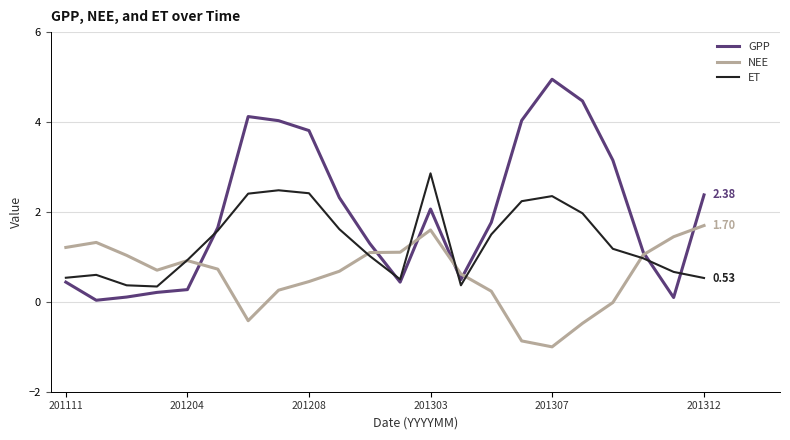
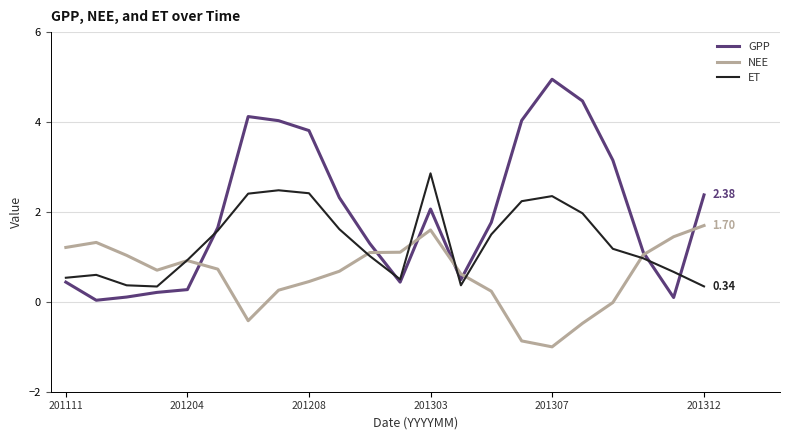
ET, 201312: 0.53 -> 0.34
